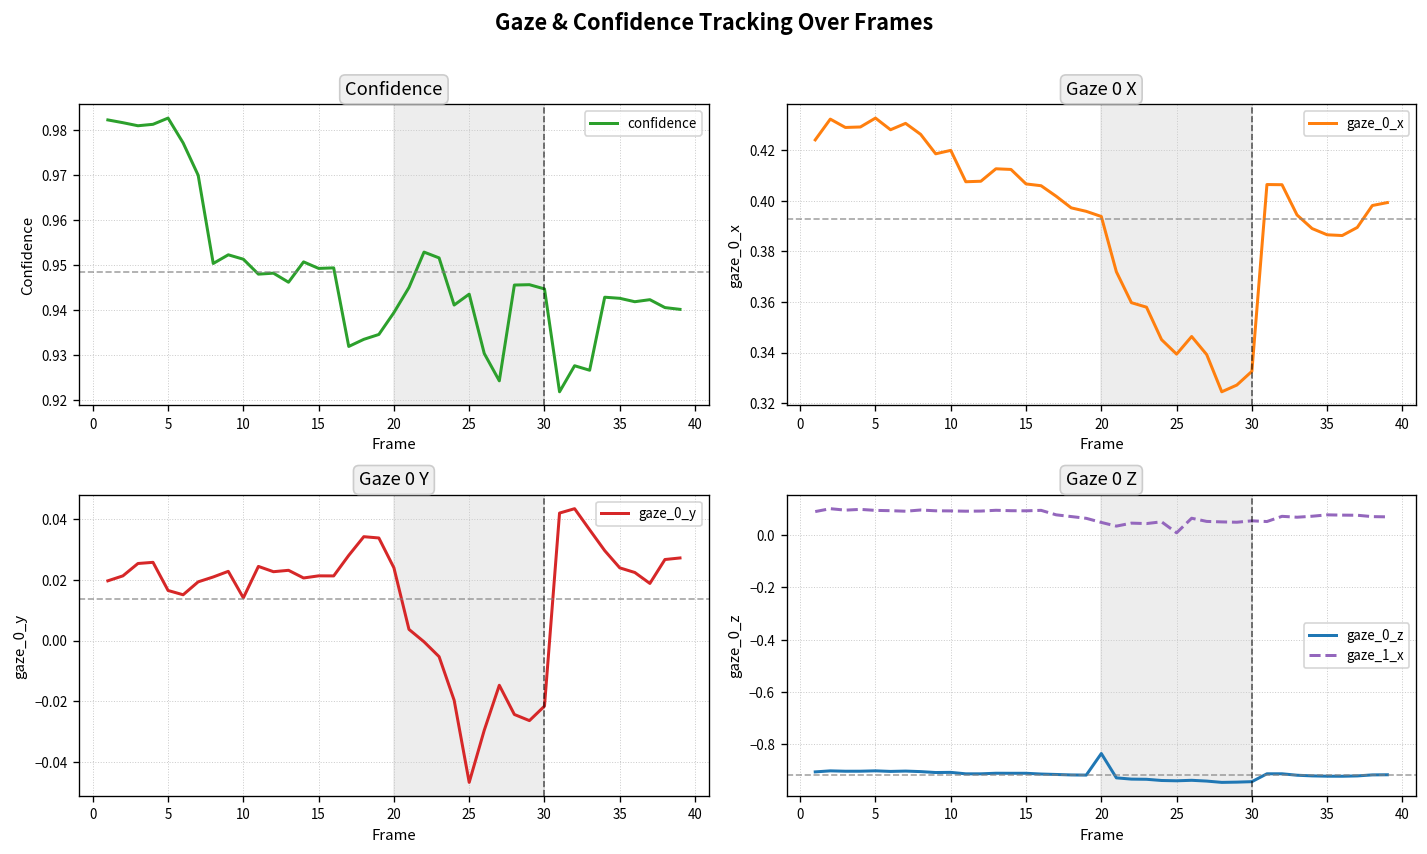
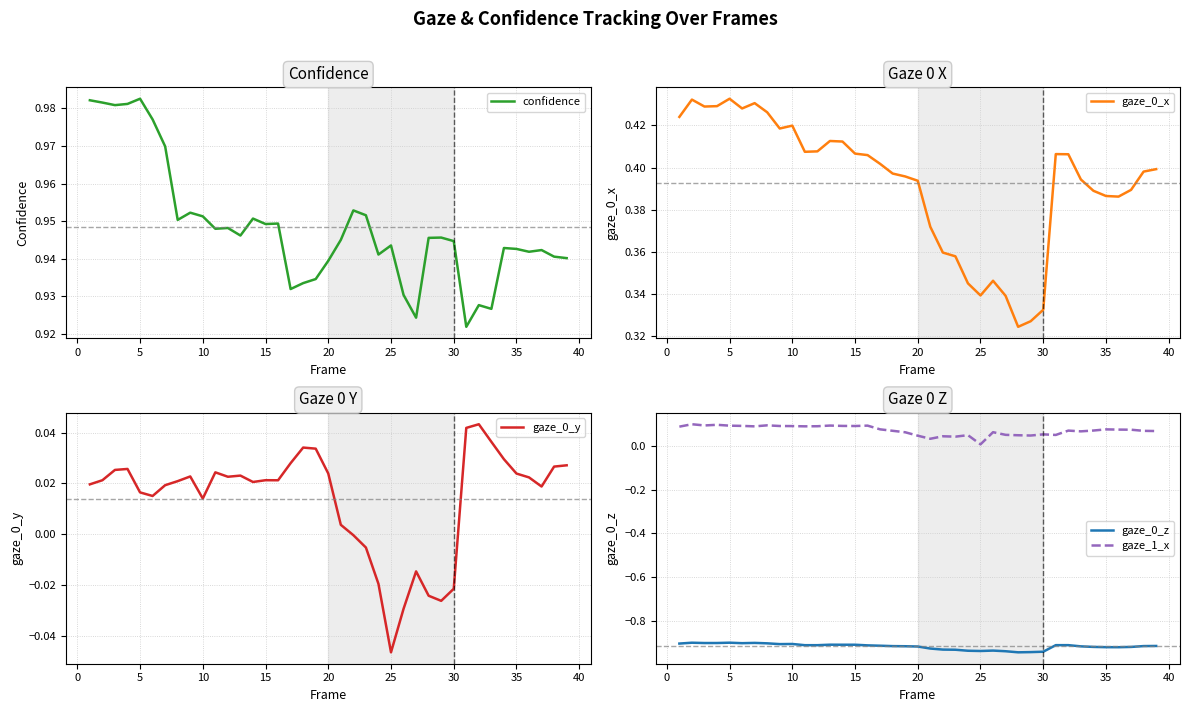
Gaze 0 Z, gaze_0_z, 20: -0.84 -> -0.92
